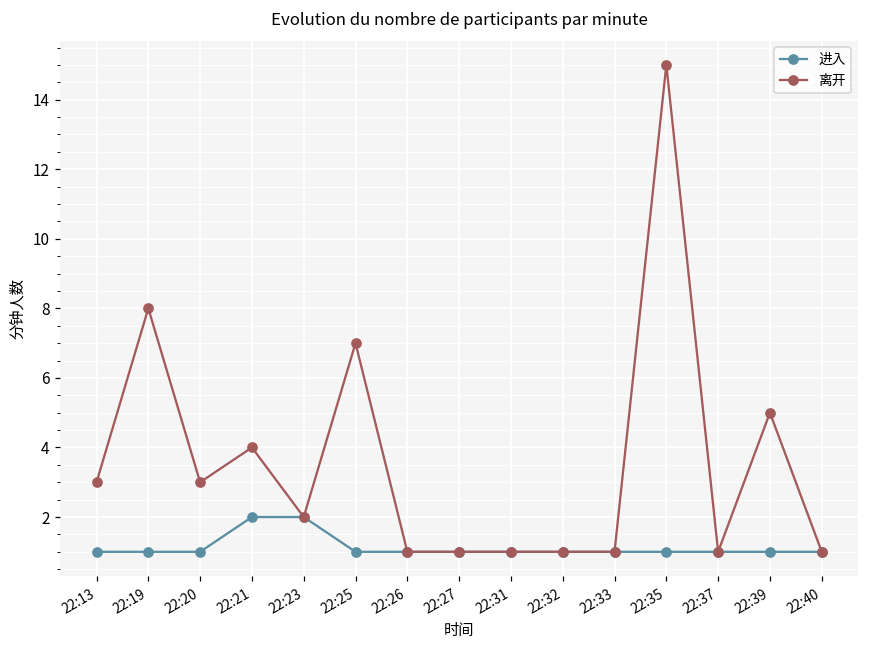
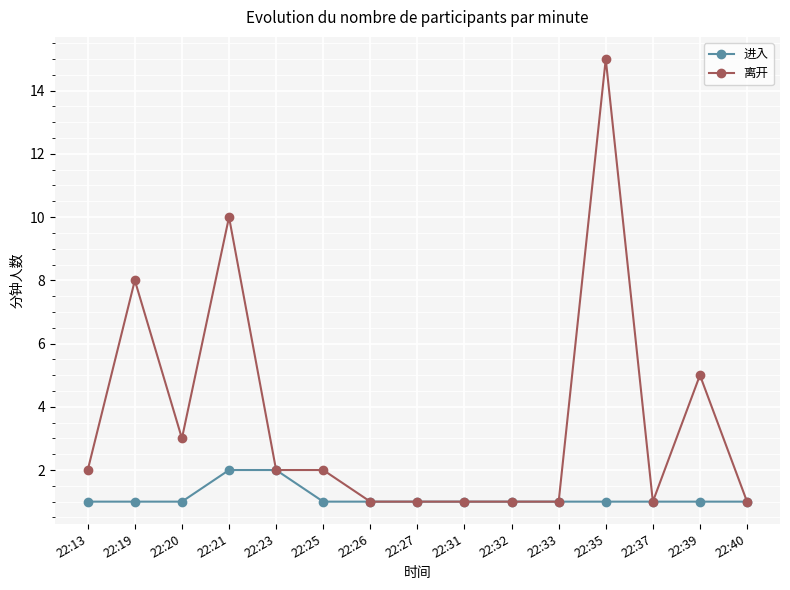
离开, 22:13: 3 -> 2
离开, 22:21: 4 -> 10
离开, 22:25: 7 -> 2
